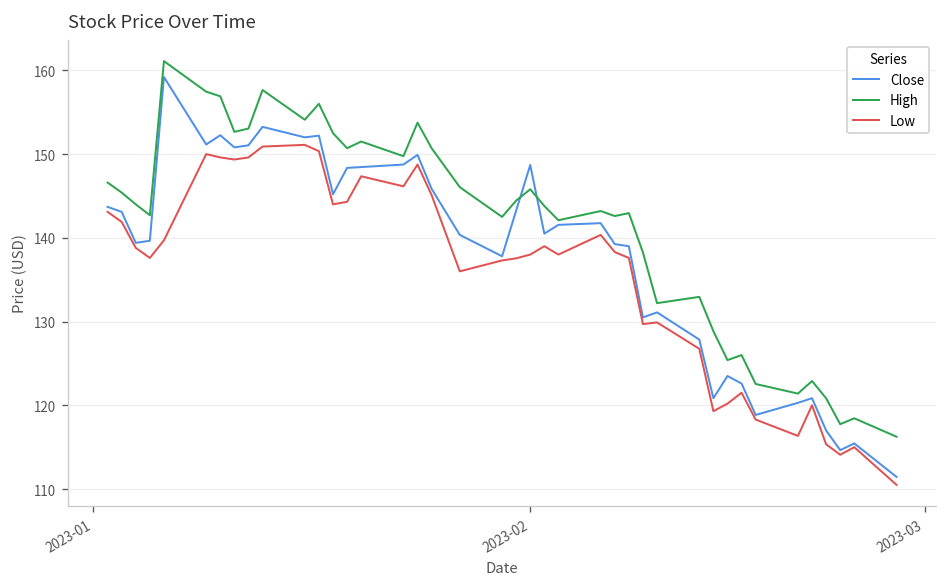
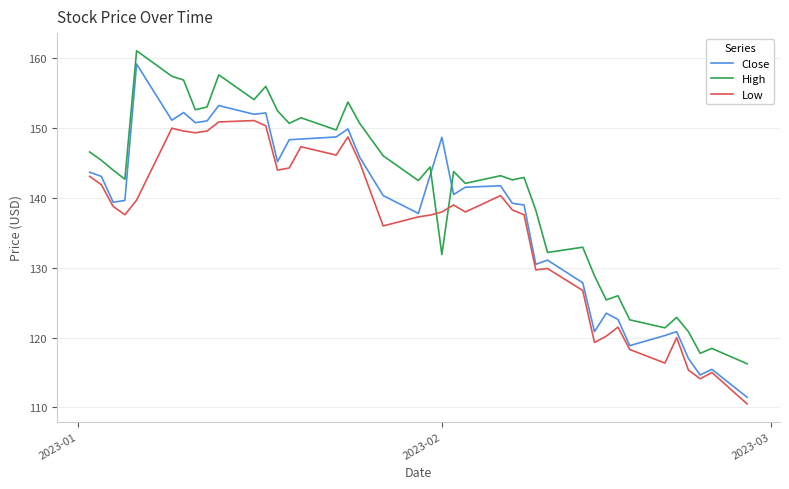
High, 2023-02: 146 -> 132
